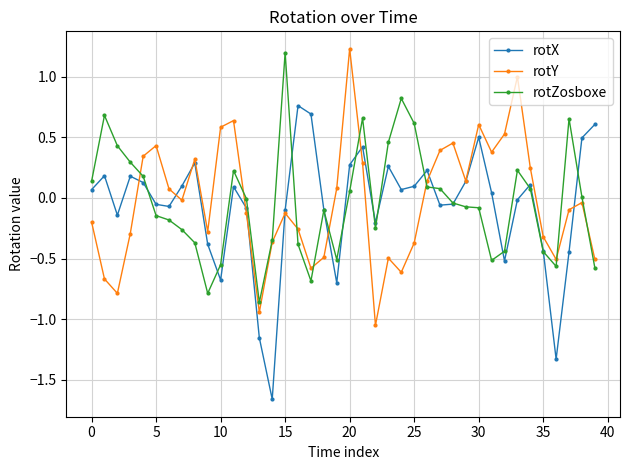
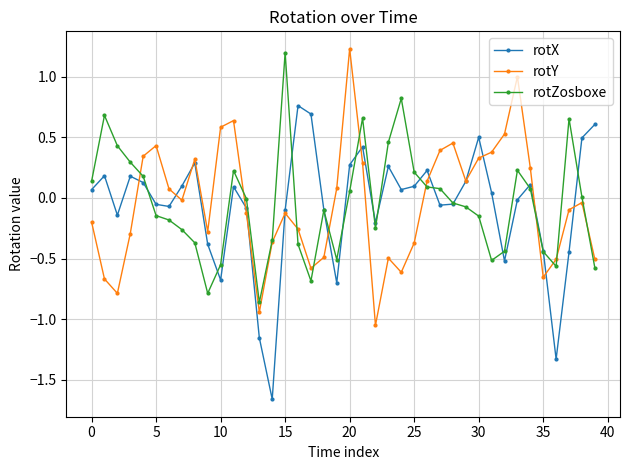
rotZosboxe, 25: 0.61 -> 0.21
rotY, 30: 0.61 -> 0.33
rotZosboxe, 30: -0.08 -> -0.15
rotY, 35: -0.32 -> -0.65
